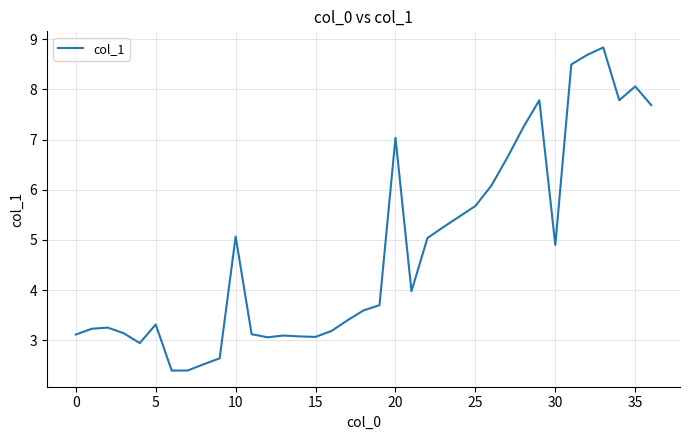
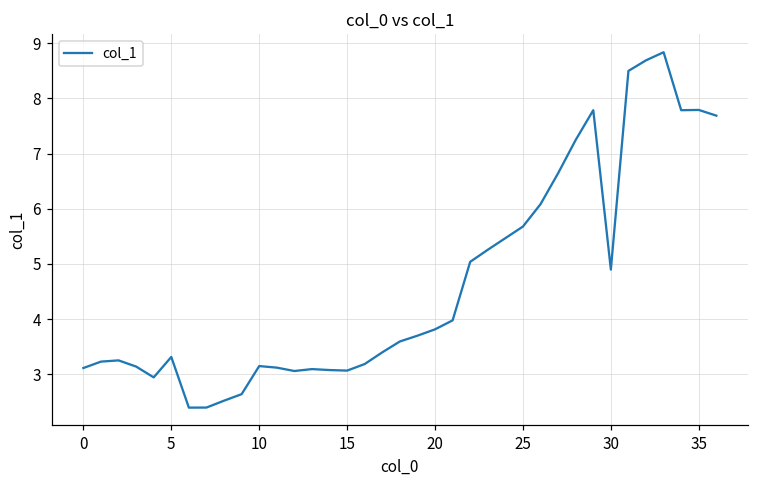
10: 5.1 -> 3.2
20: 7.0 -> 3.8
35: 8.1 -> 7.8
